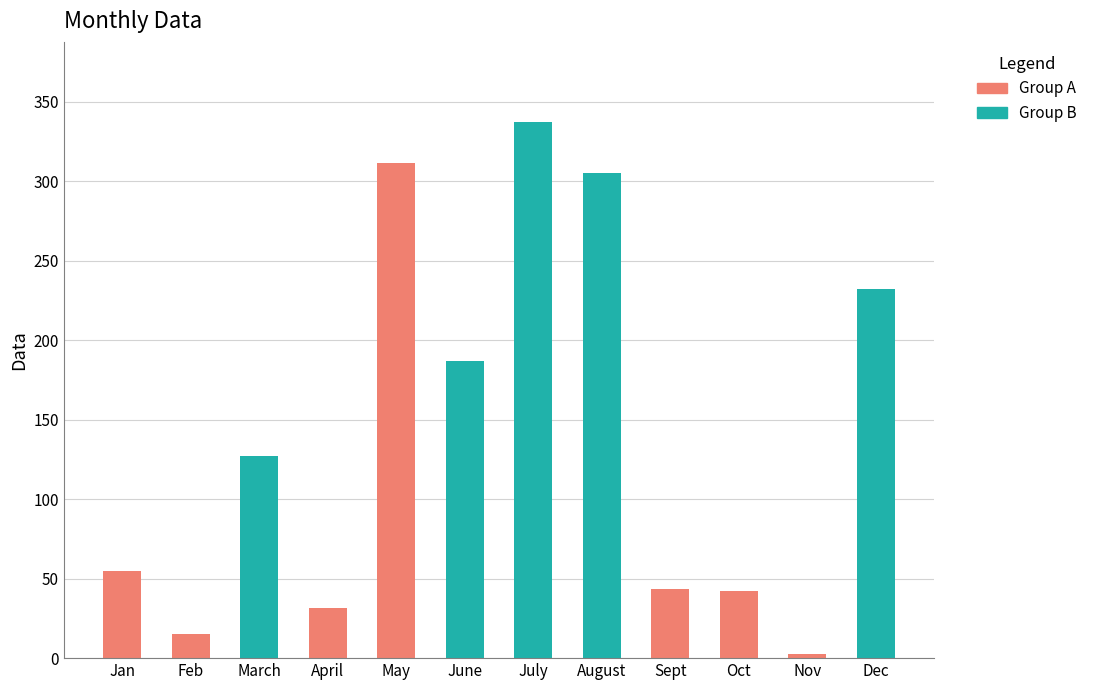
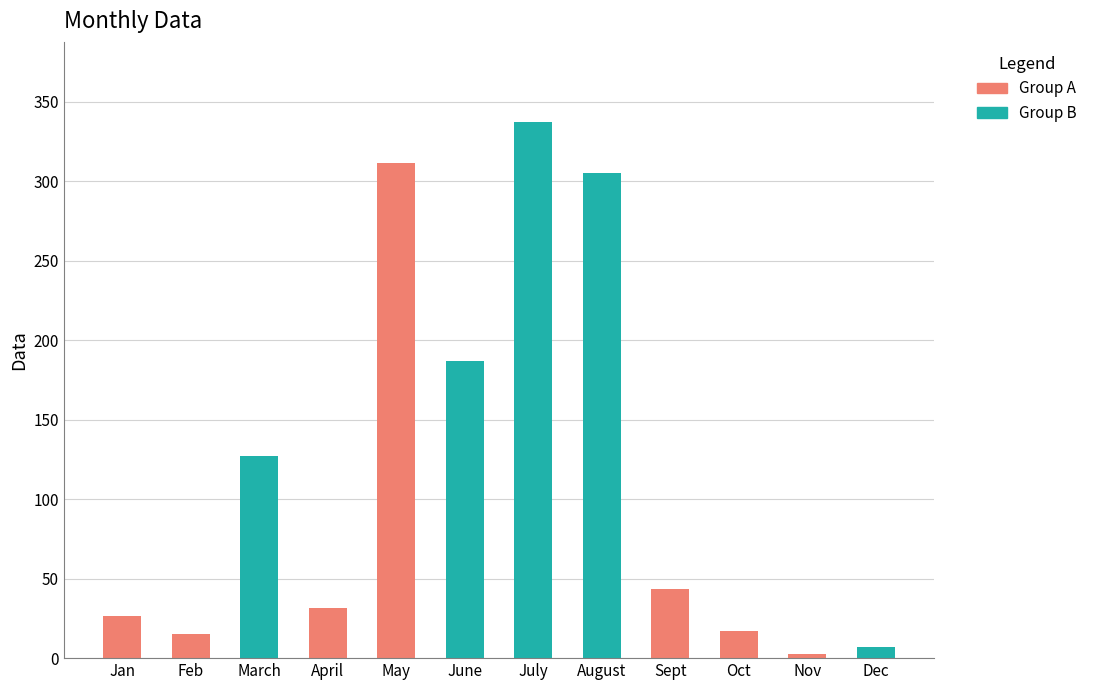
Jan: 55 -> 27
Oct: 42 -> 17
Dec: 232 -> 7
